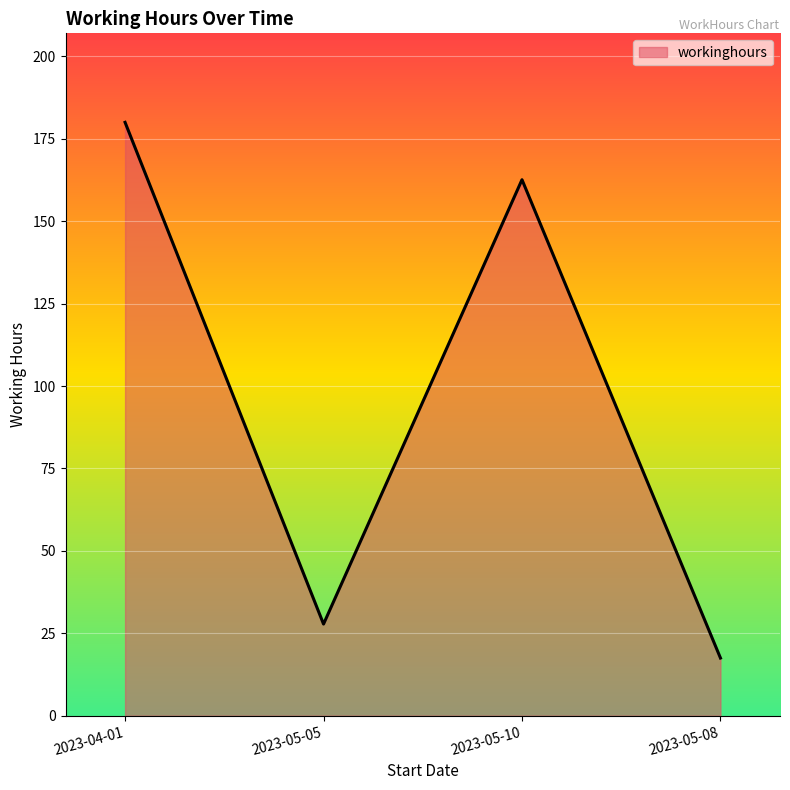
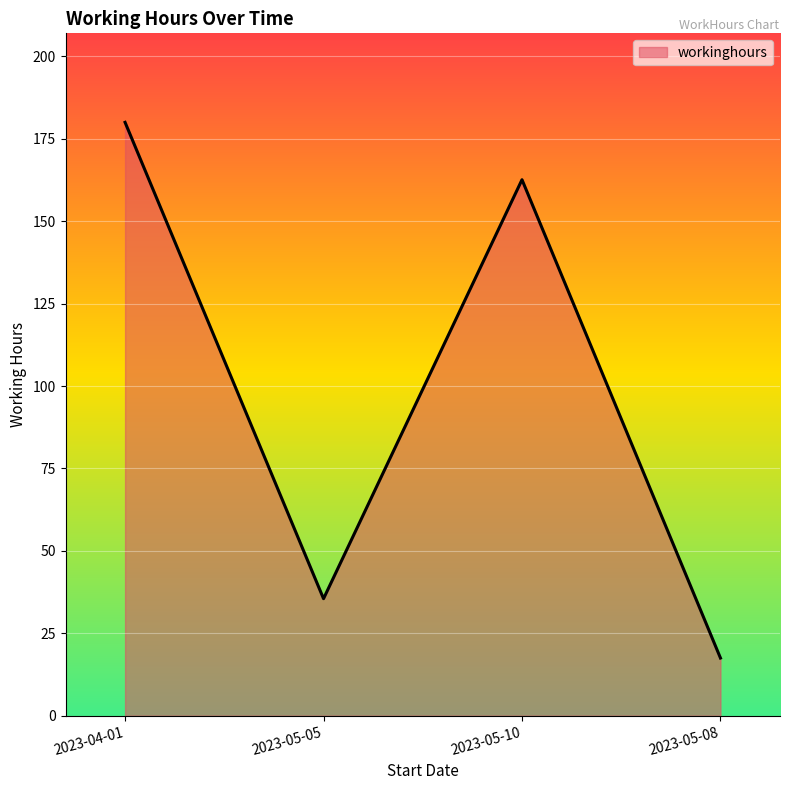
2023-05-05: 28 -> 36
